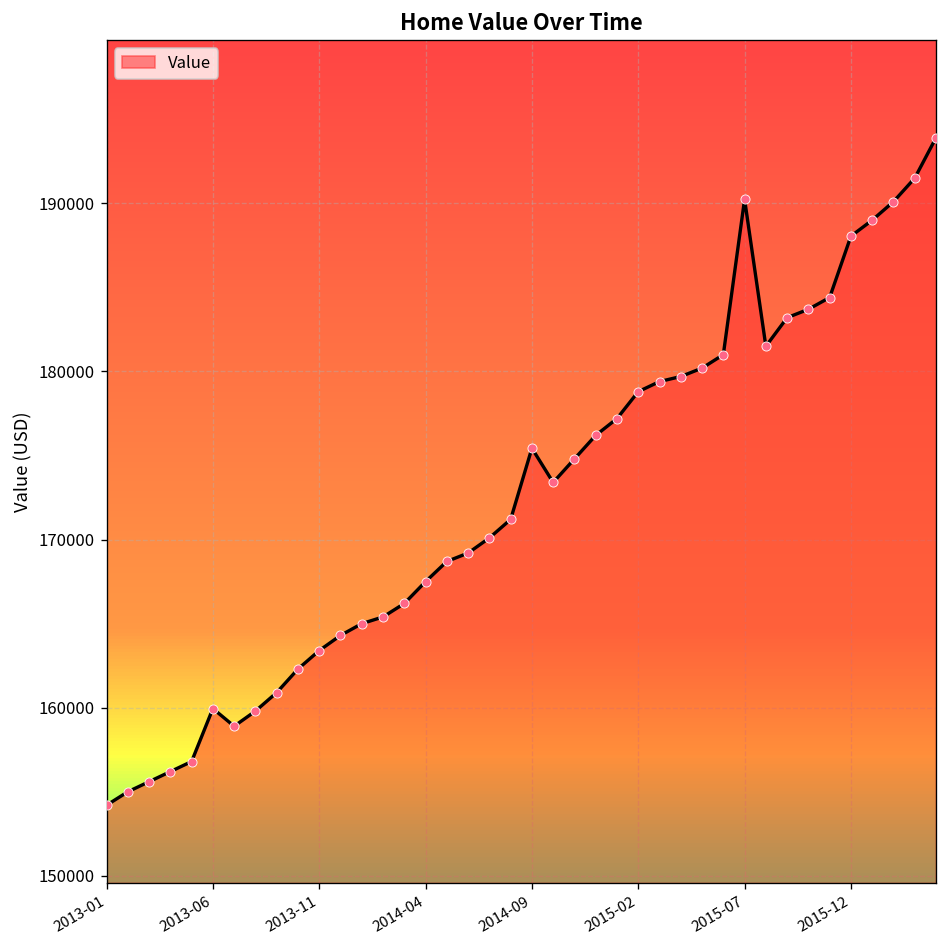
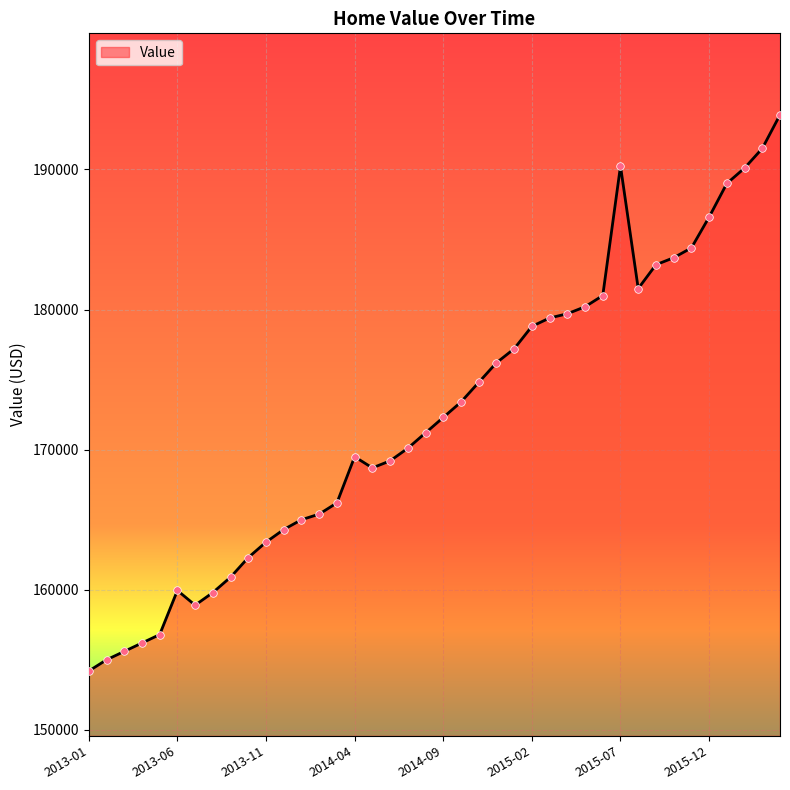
2014-04: 167500 -> 169500
2014-09: 175400 -> 172300
2015-12: 188000 -> 186600
